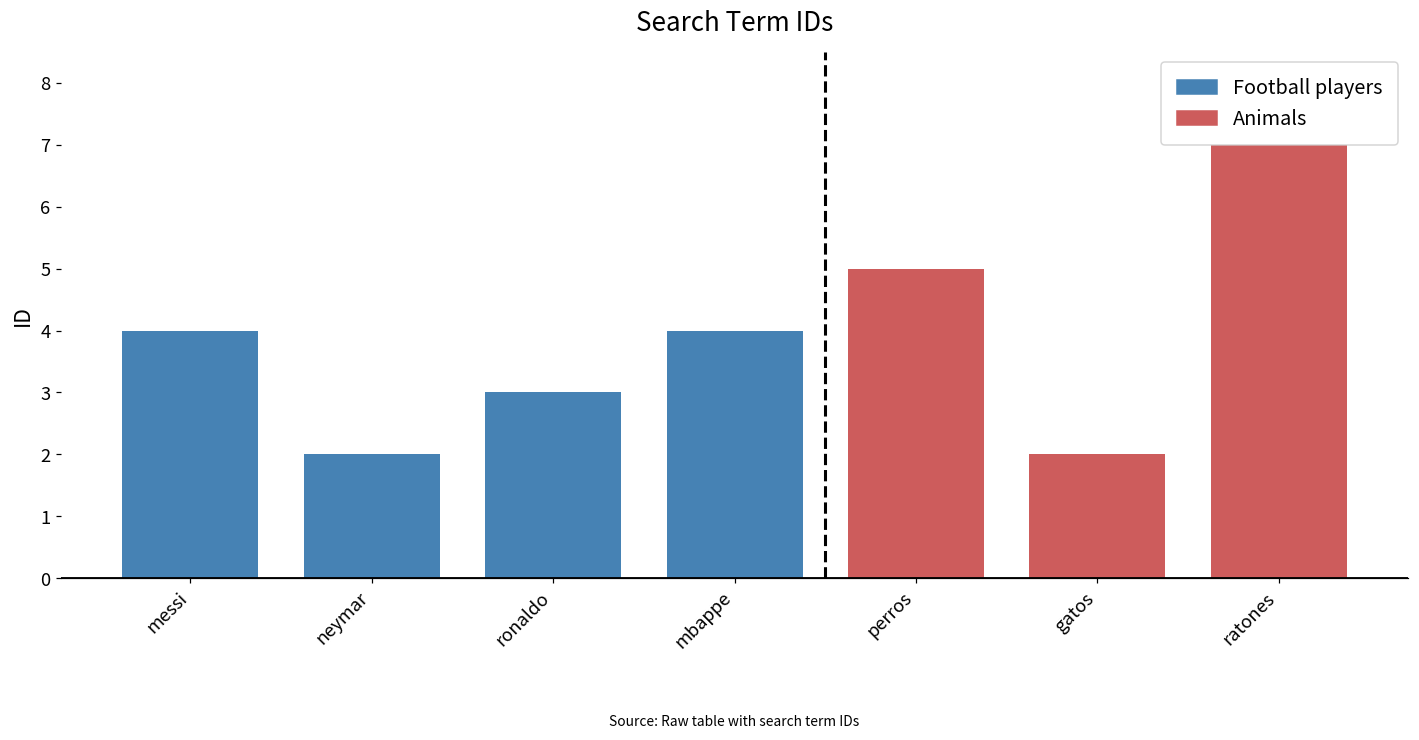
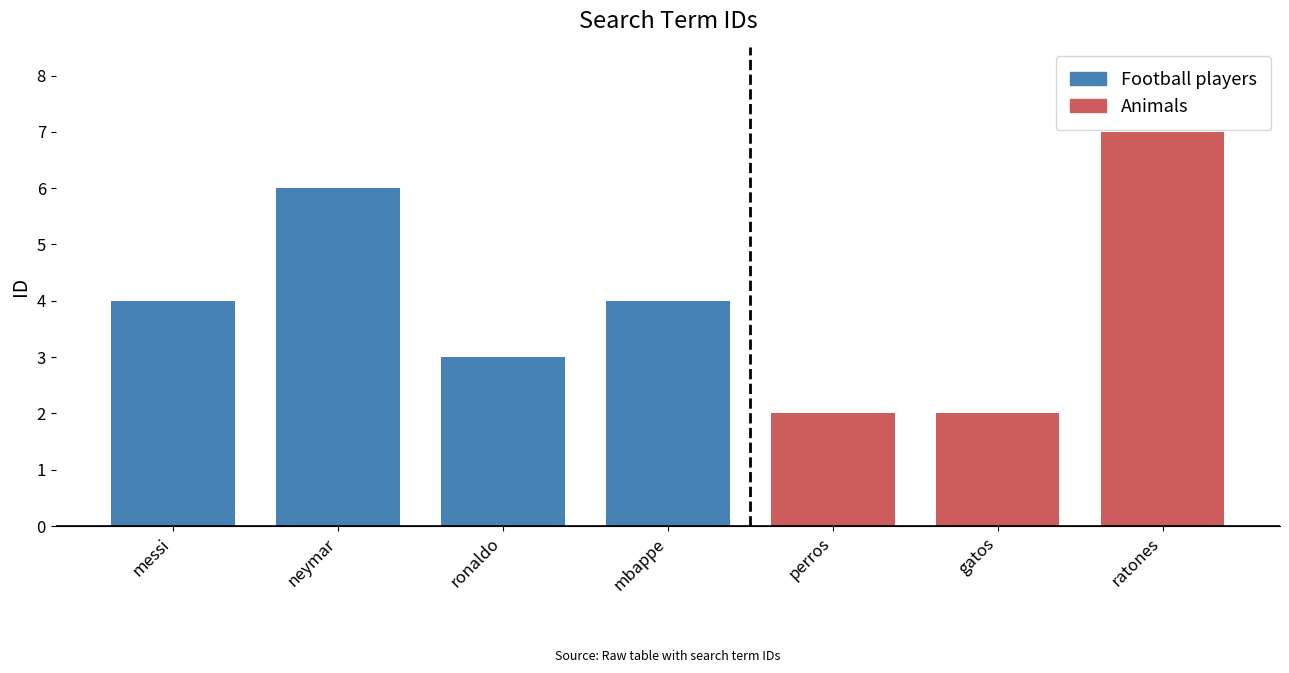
neymar: 2 -> 6
perros: 5 -> 2
